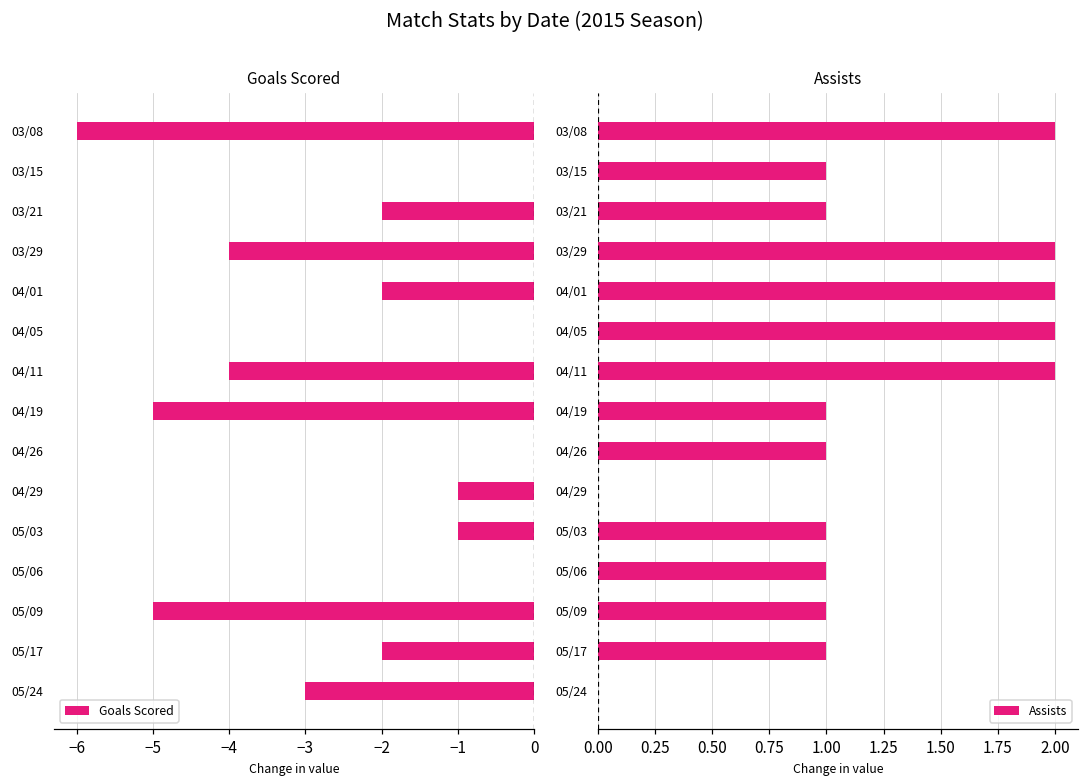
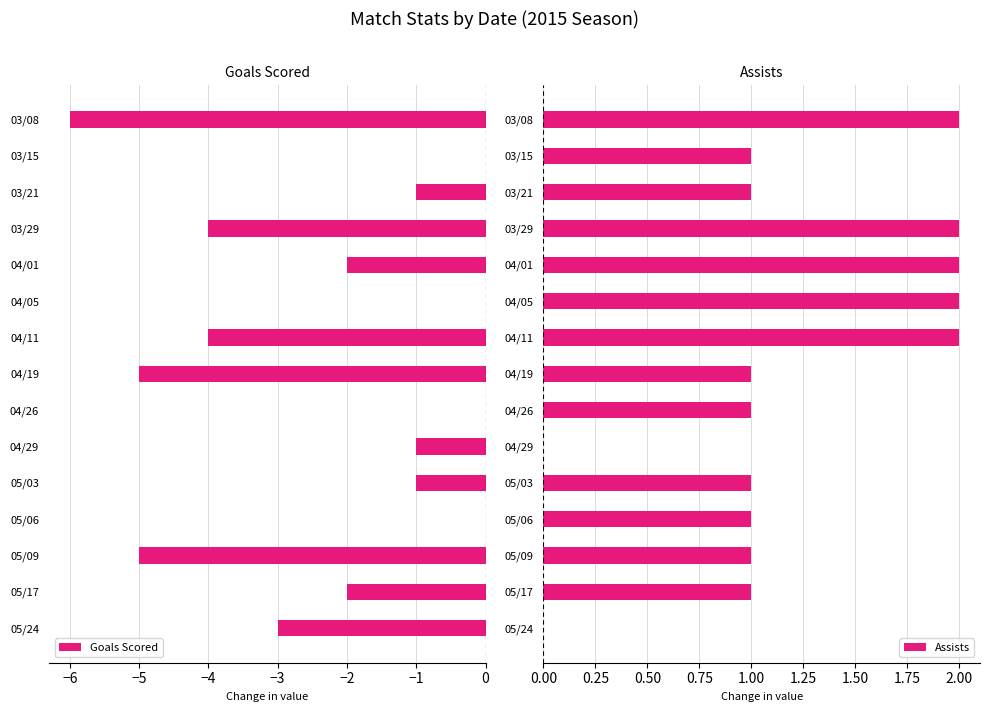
Goals Scored, 03/21: -2.0 -> -1.0
